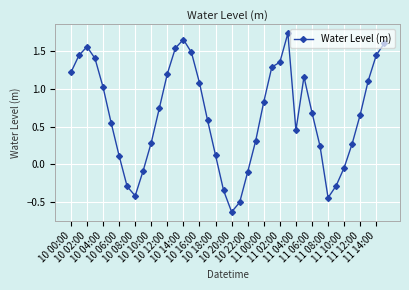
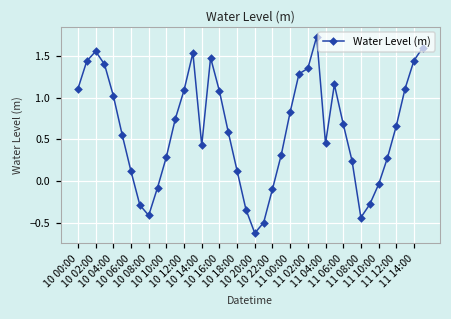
10 00:00: 1.2 -> 1.1
10 12:00: 1.2 -> 1.1
10 14:00: 1.6 -> 0.4
